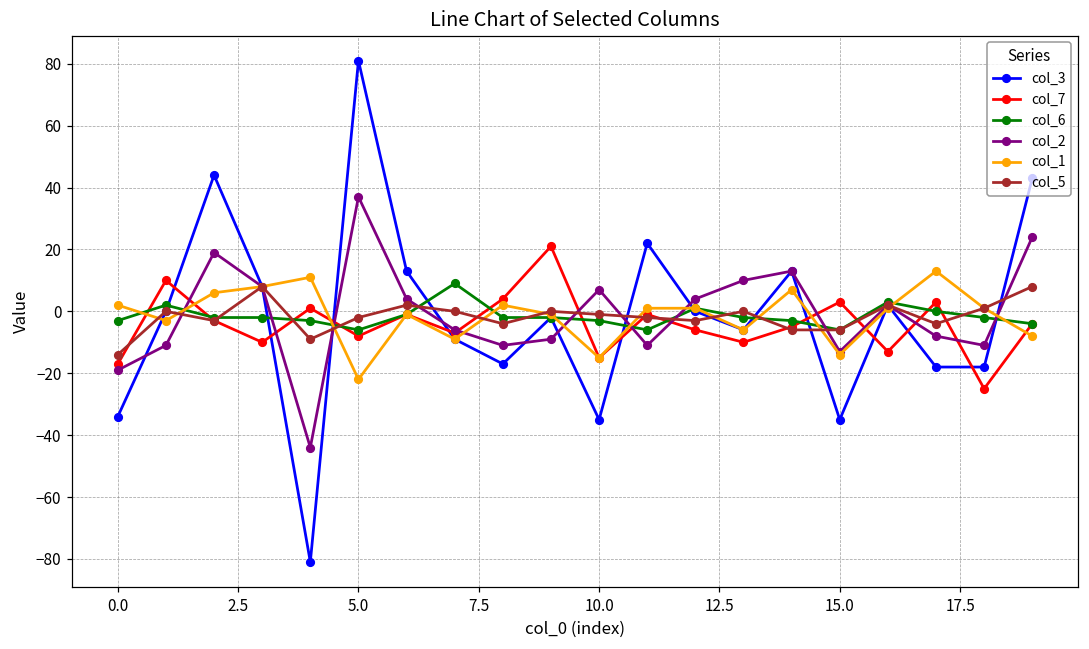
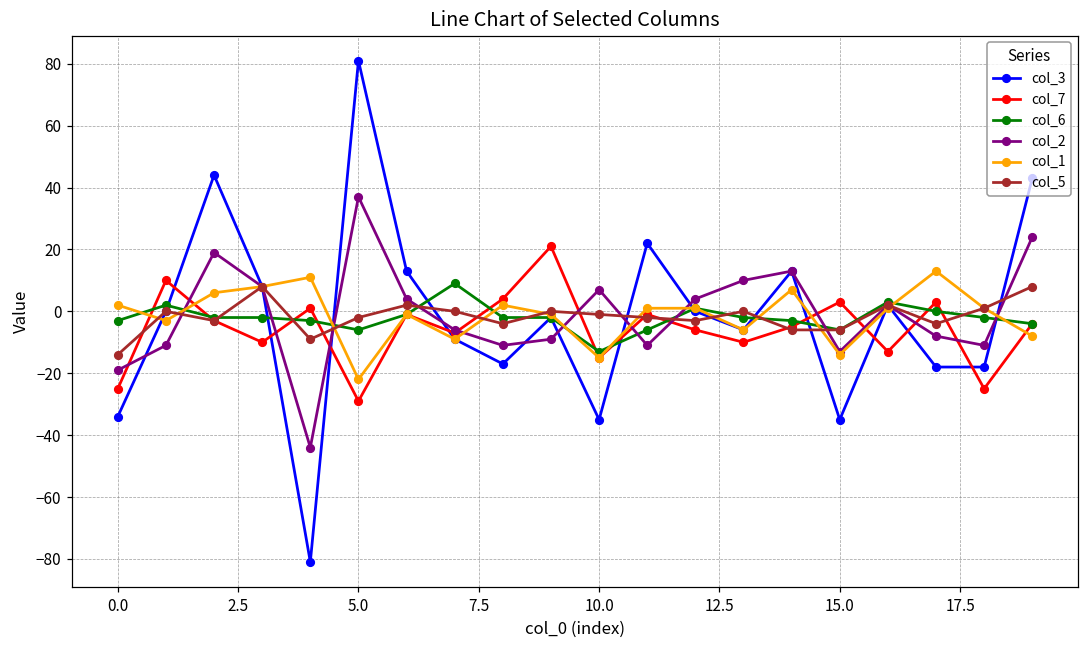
col_7, 0.0: -17 -> -25
col_7, 5.0: -8 -> -29
col_6, 10.0: -3 -> -13
